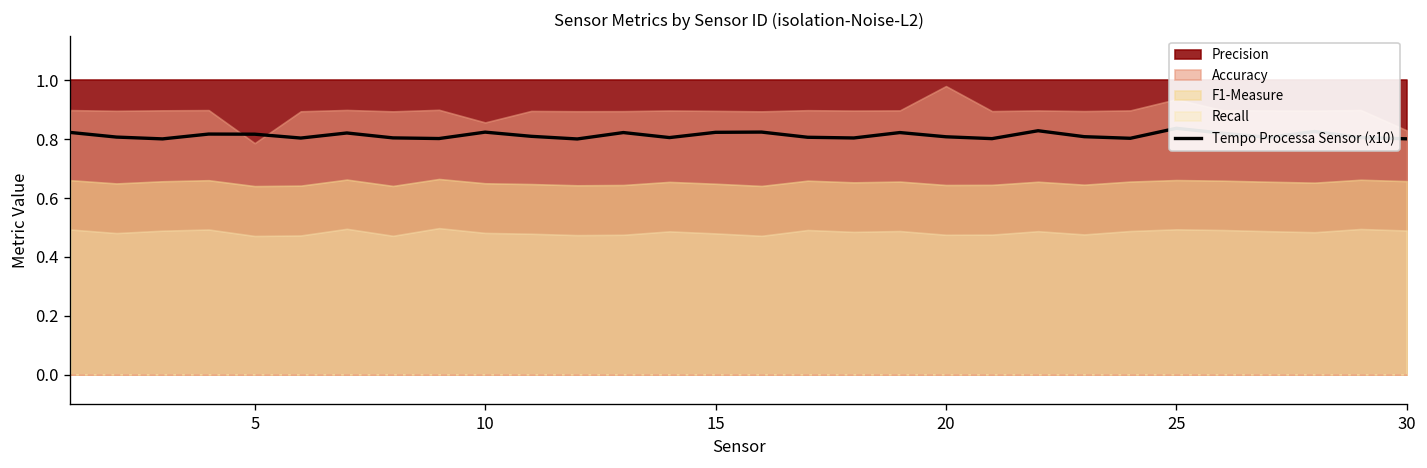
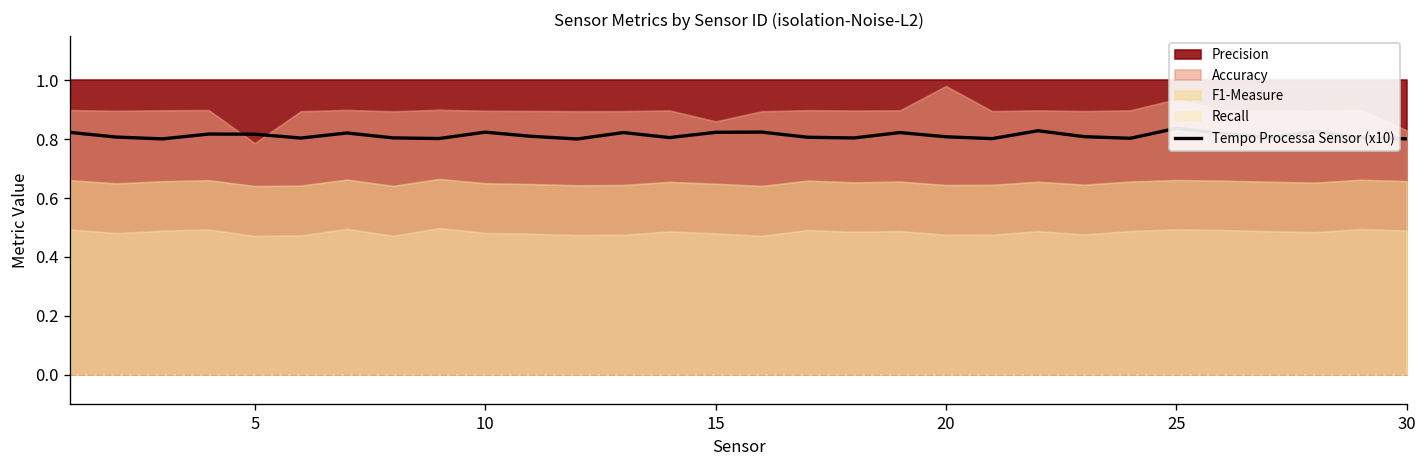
Accuracy, 10: 0.86 -> 0.90
Accuracy, 15: 0.90 -> 0.86
